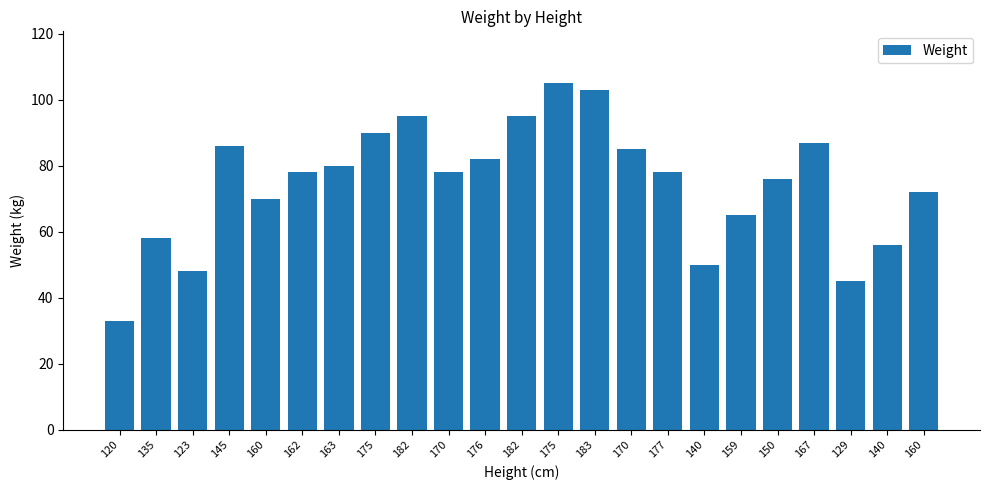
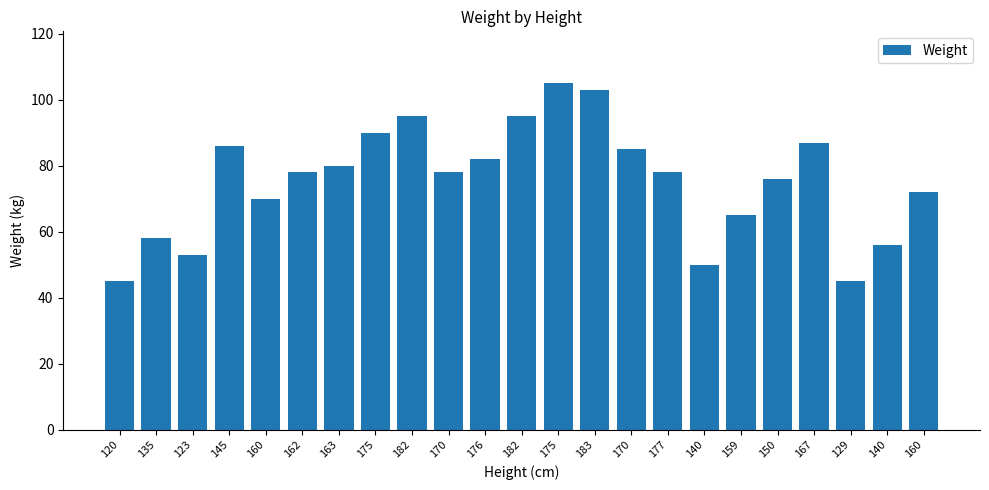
120: 33 -> 45
123: 48 -> 53
